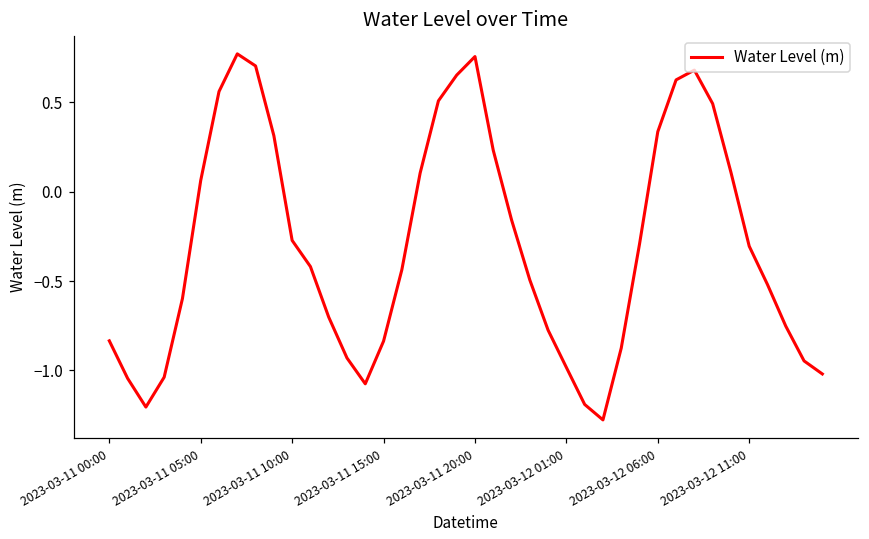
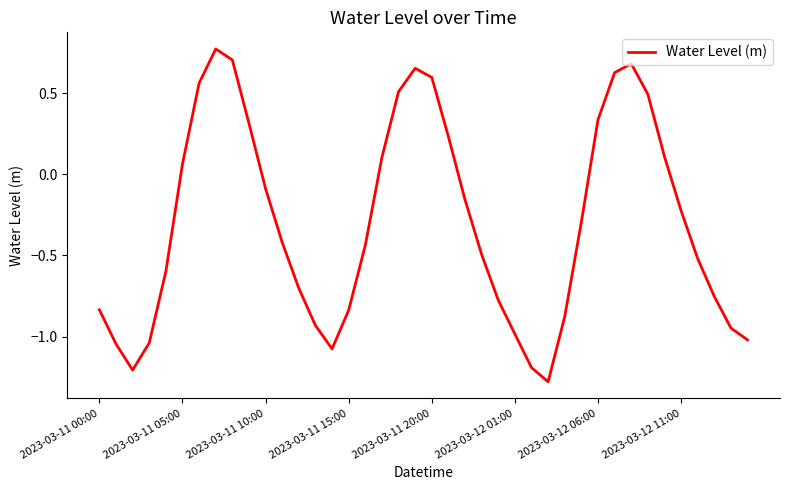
2023-03-11 10:00: -0.27 -> -0.09
2023-03-11 20:00: 0.76 -> 0.60
2023-03-12 11:00: -0.30 -> -0.22
